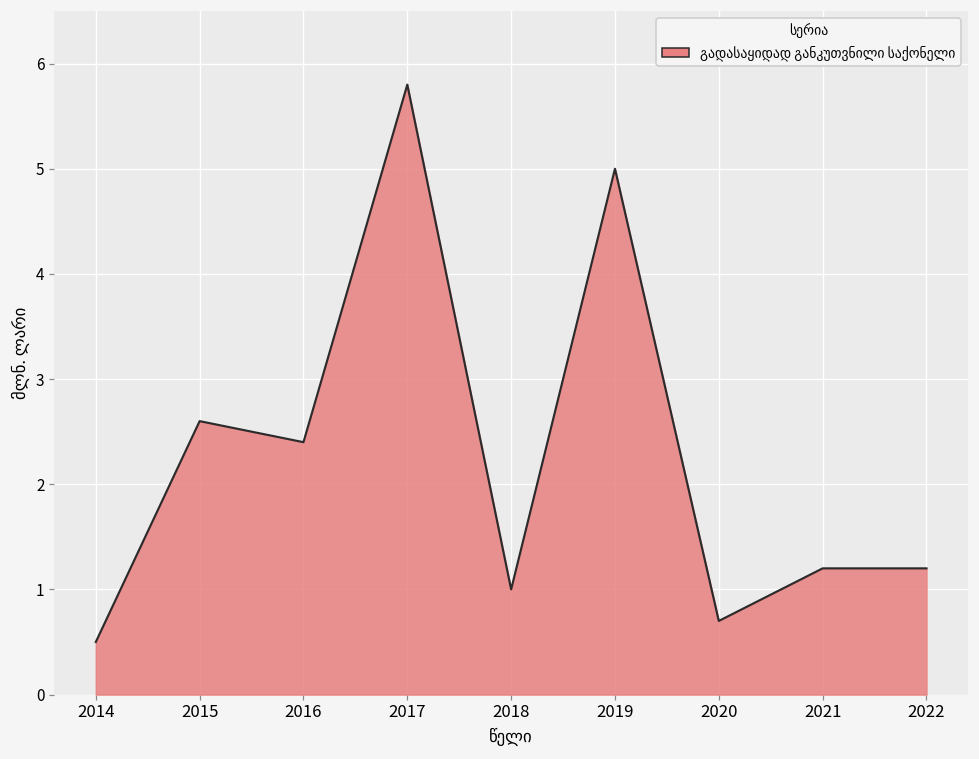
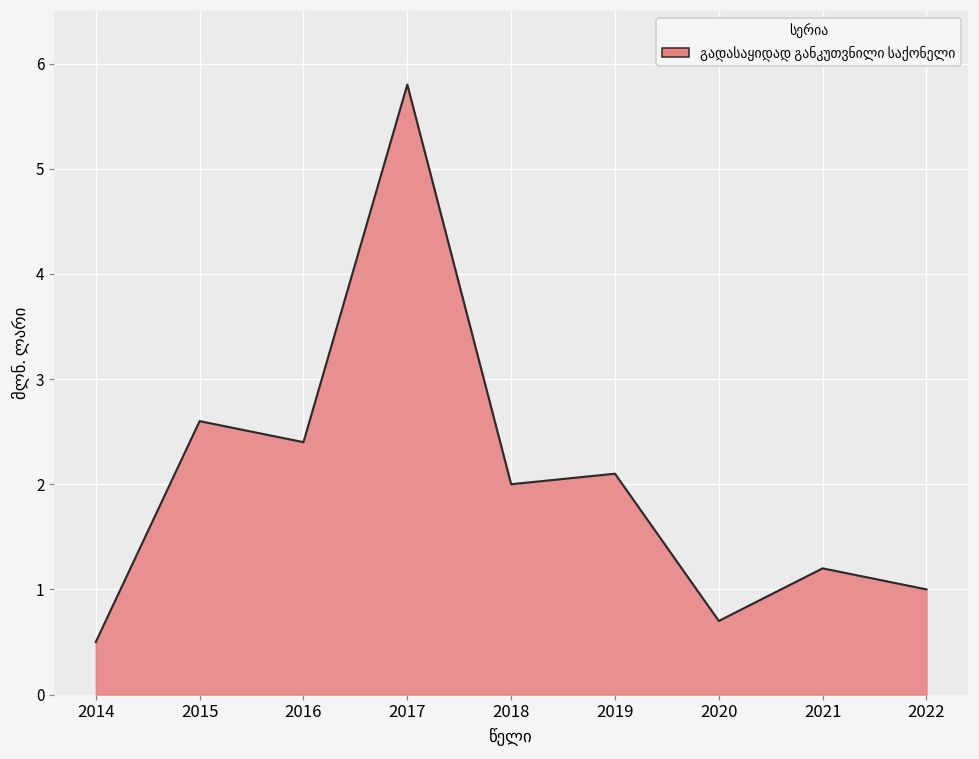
2018: 1 -> 2
2019: 5.0 -> 2.1
2022: 1.2 -> 1.0
